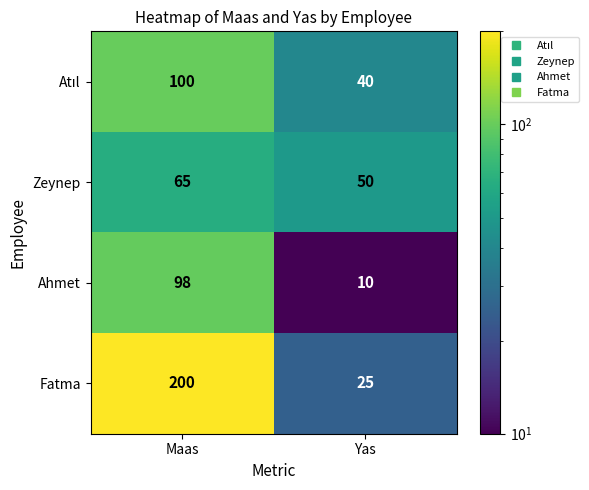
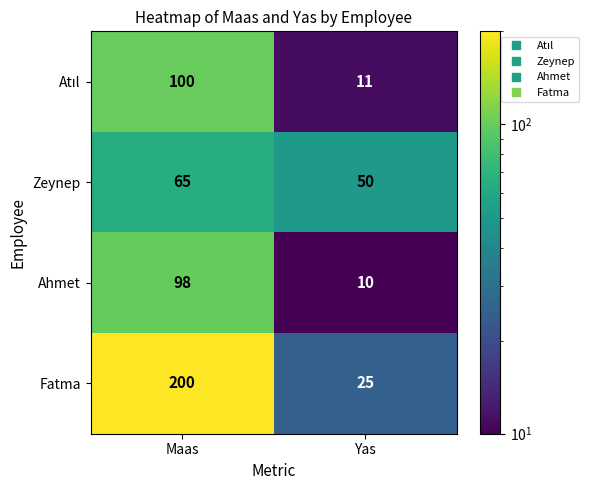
Atıl, Yas: 40 -> 11
